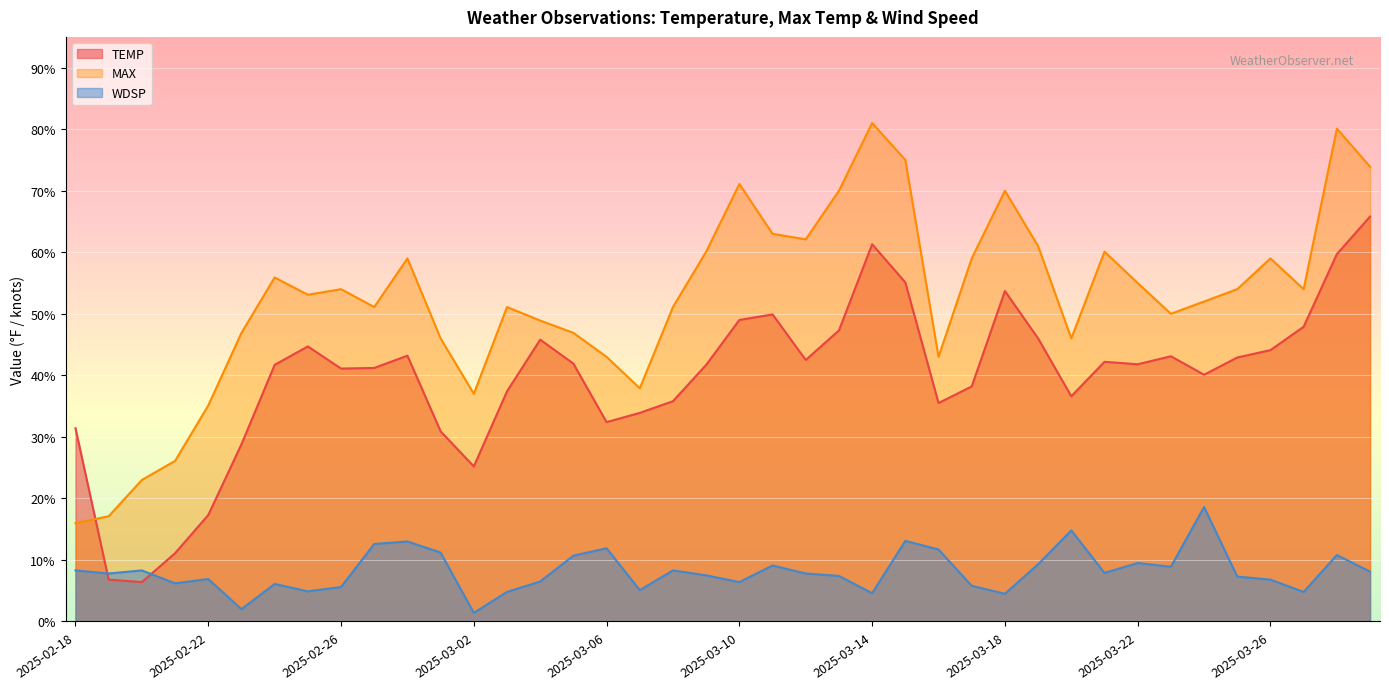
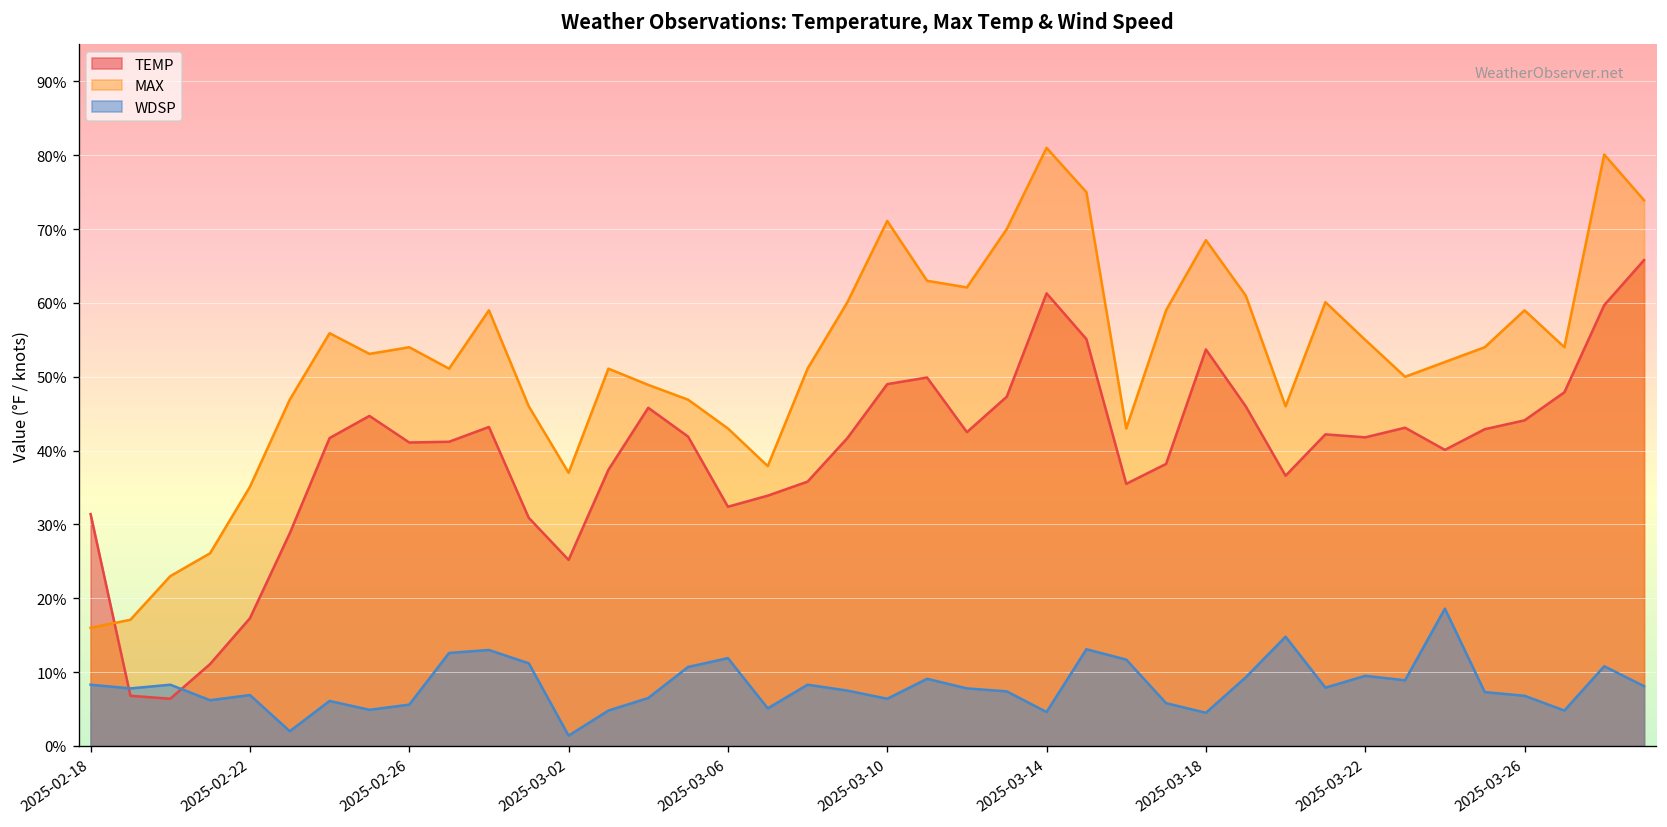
MAX, 2025-03-18: 70% -> 69%
